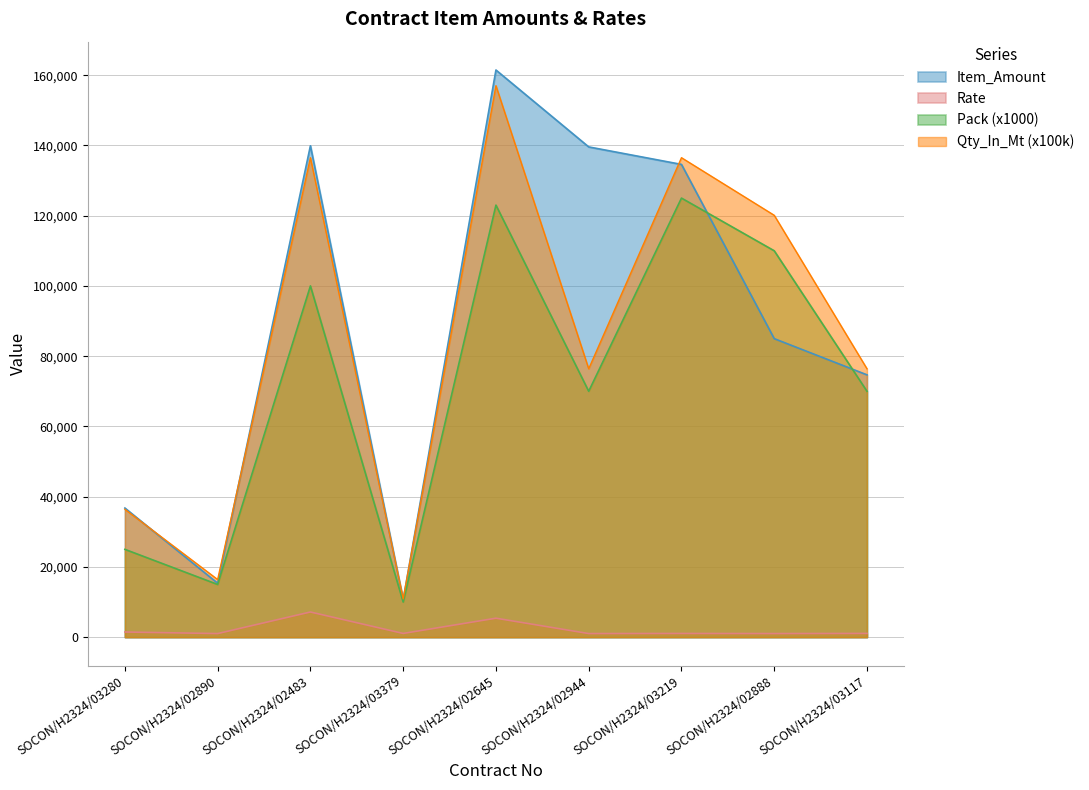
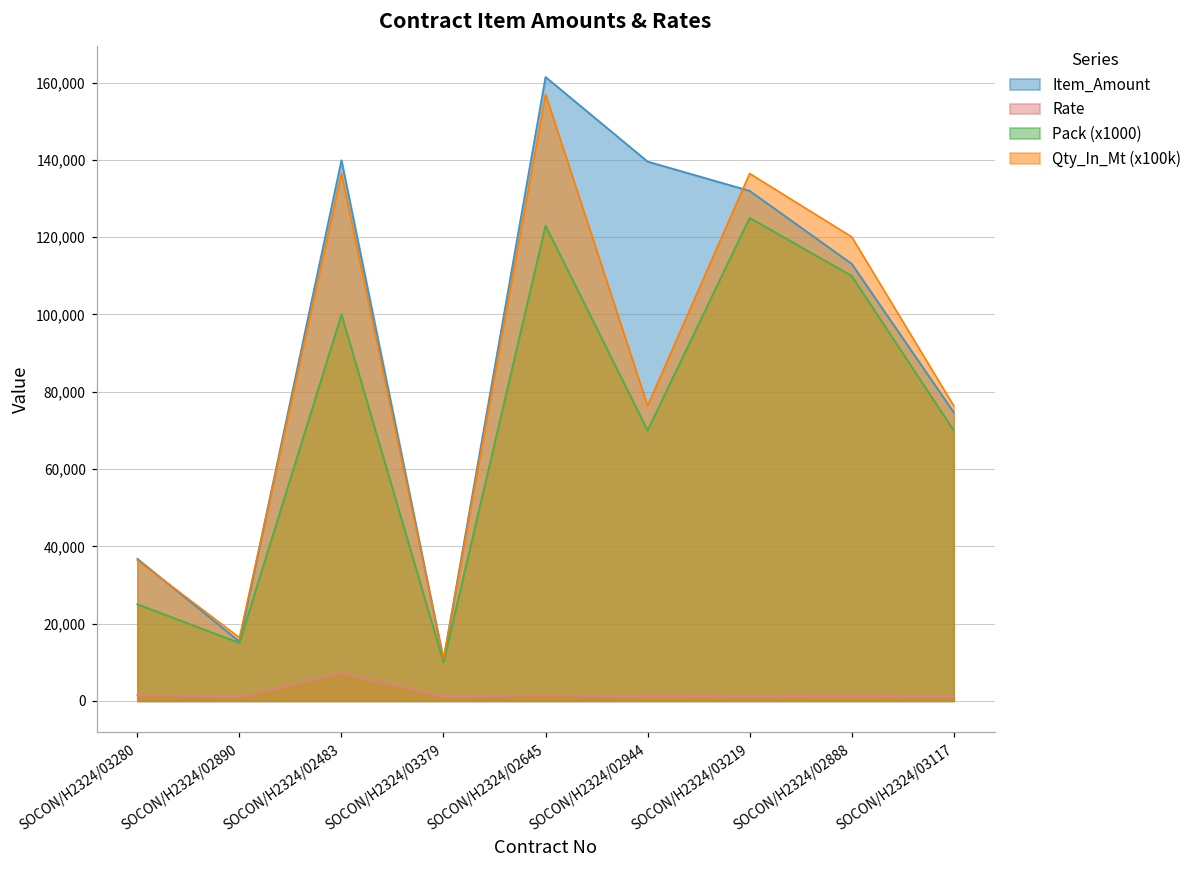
Rate, SOCON/H2324/02645: 5,000 -> 1,000
Item_Amount, SOCON/H2324/03219: 135,000 -> 132,000
Item_Amount, SOCON/H2324/02888: 85,000 -> 113,000
